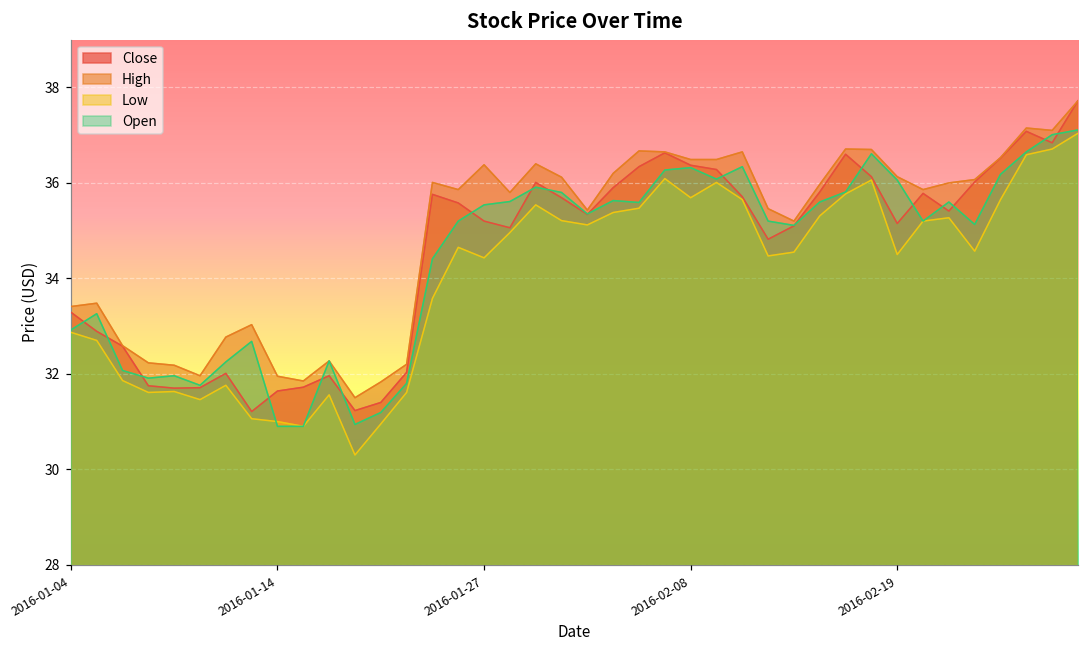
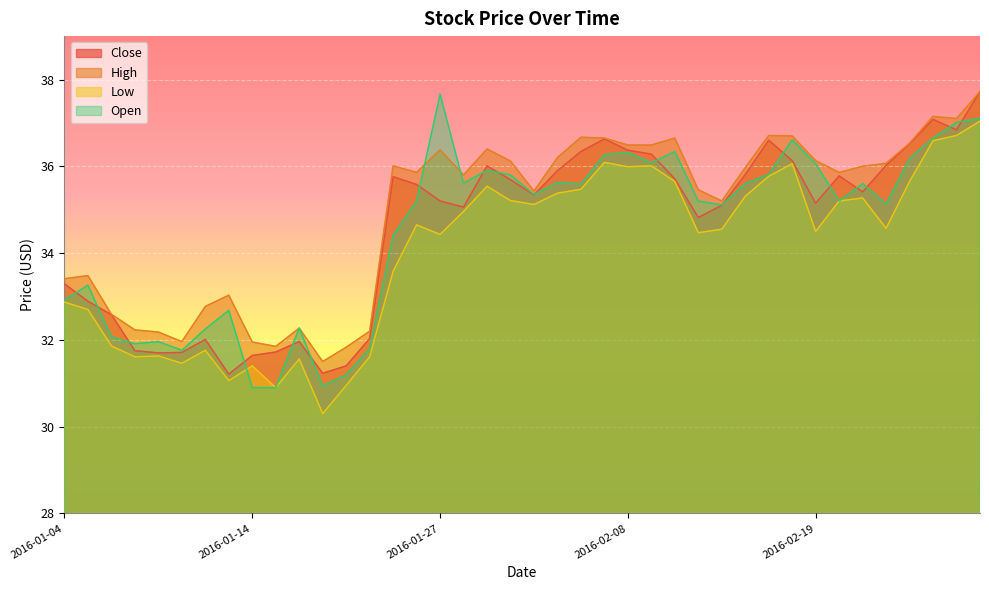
Low, 2016-01-14: 31.0 -> 31.4
Open, 2016-01-27: 35.5 -> 37.7
Low, 2016-02-08: 35.7 -> 36.0
